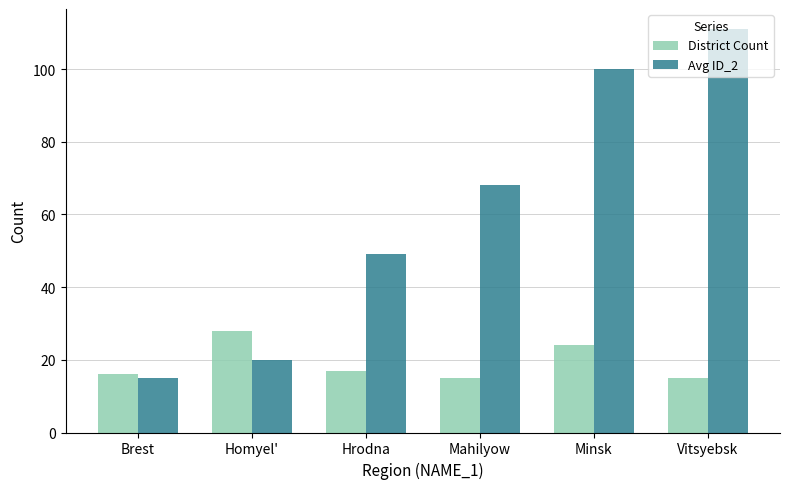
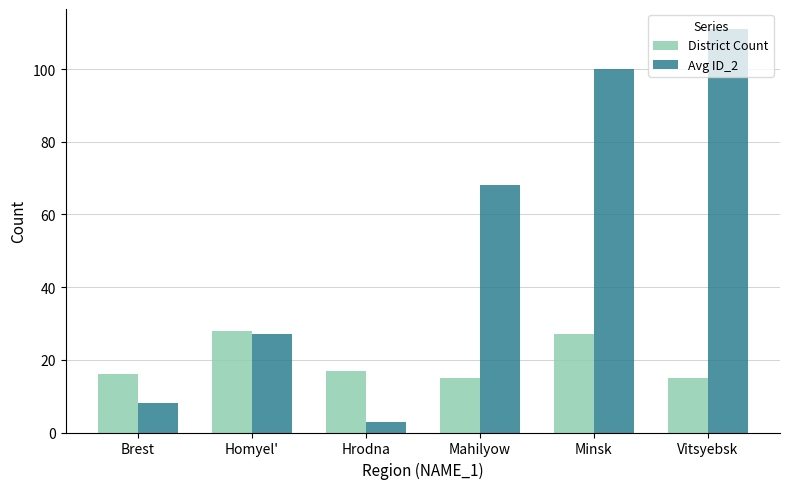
Avg ID_2, Brest: 15 -> 8
Avg ID_2, Homyel': 20 -> 27
Avg ID_2, Hrodna: 49 -> 3
District Count, Minsk: 24 -> 27
